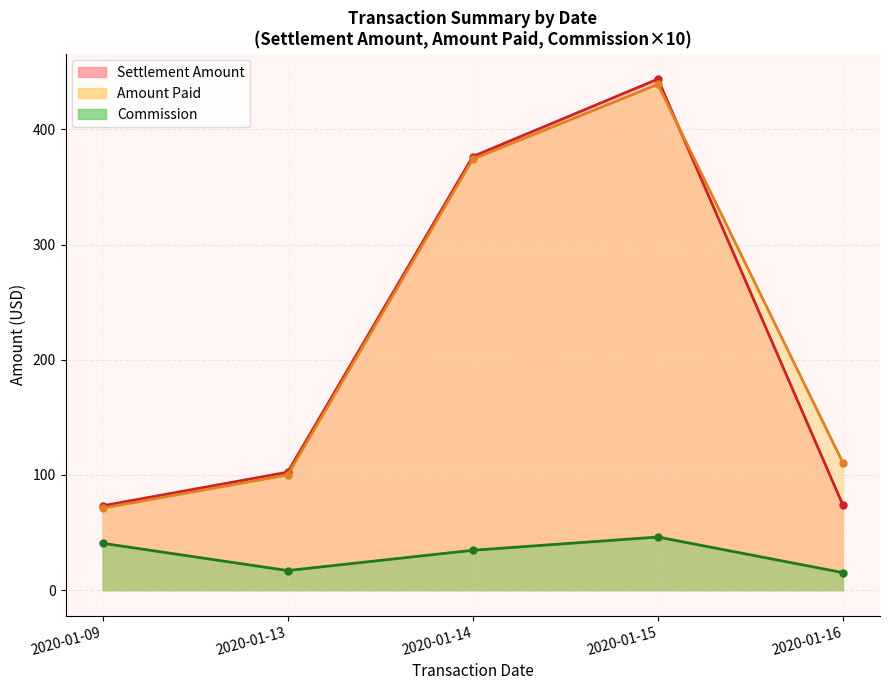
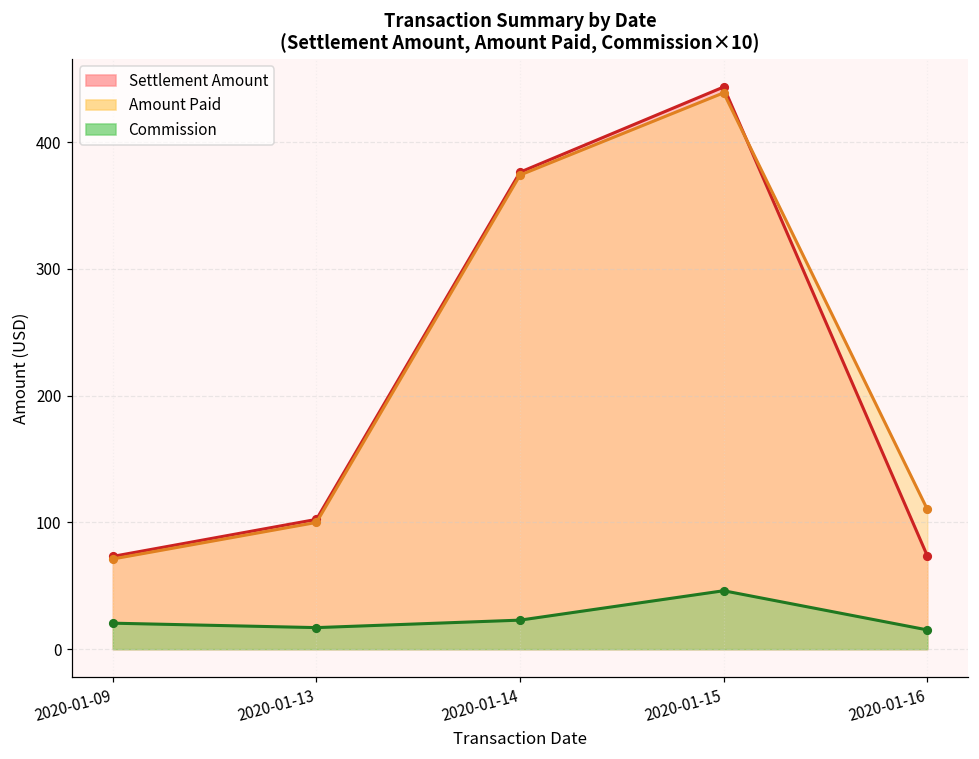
Commission, 2020-01-09: 41 -> 21
Commission, 2020-01-14: 35 -> 23
